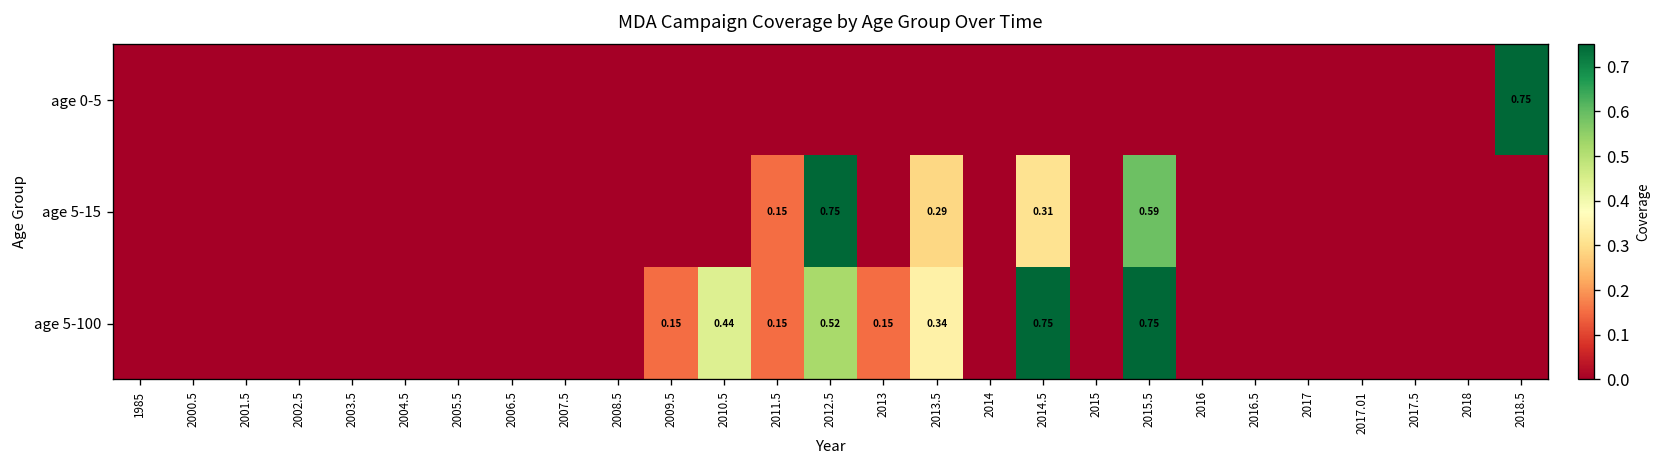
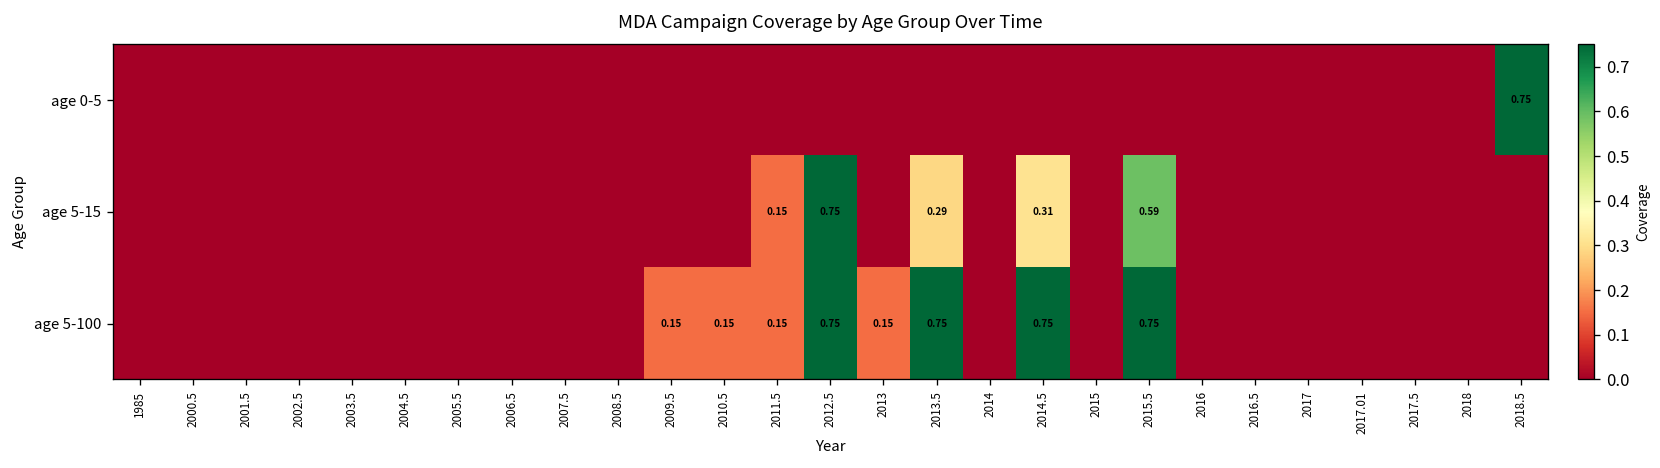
age 5-100, 2010.5: 0.44 -> 0.15
age 5-100, 2012.5: 0.52 -> 0.75
age 5-100, 2013.5: 0.34 -> 0.75
